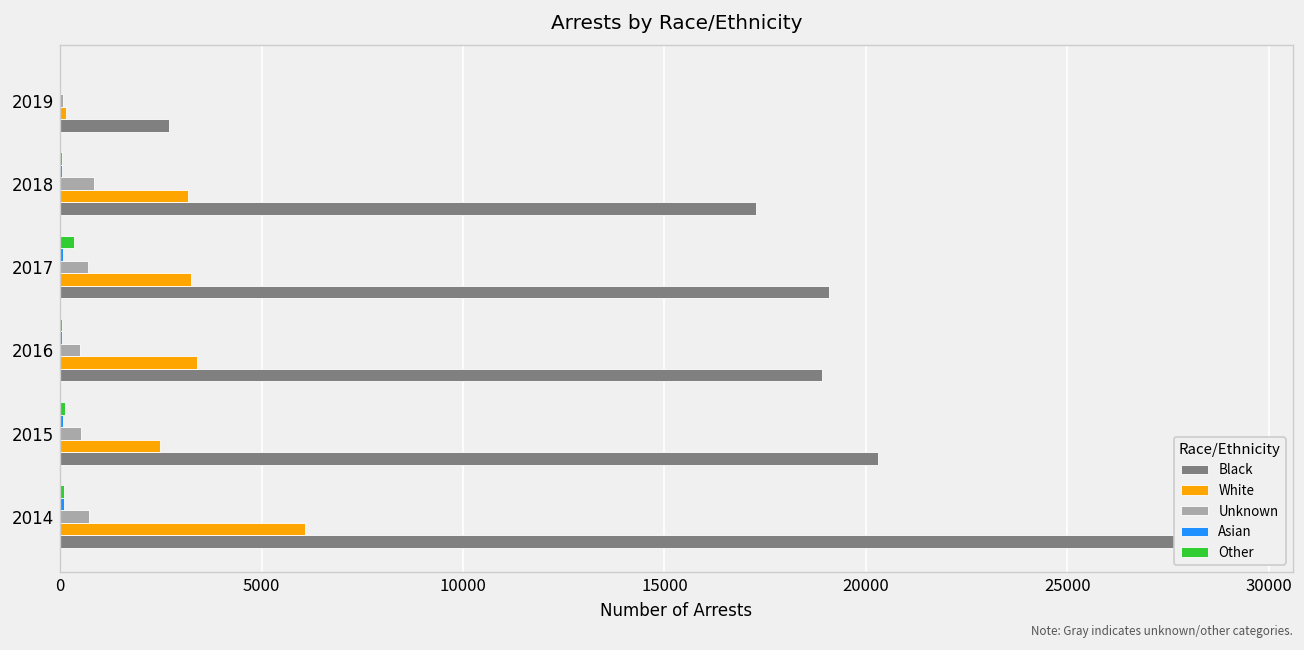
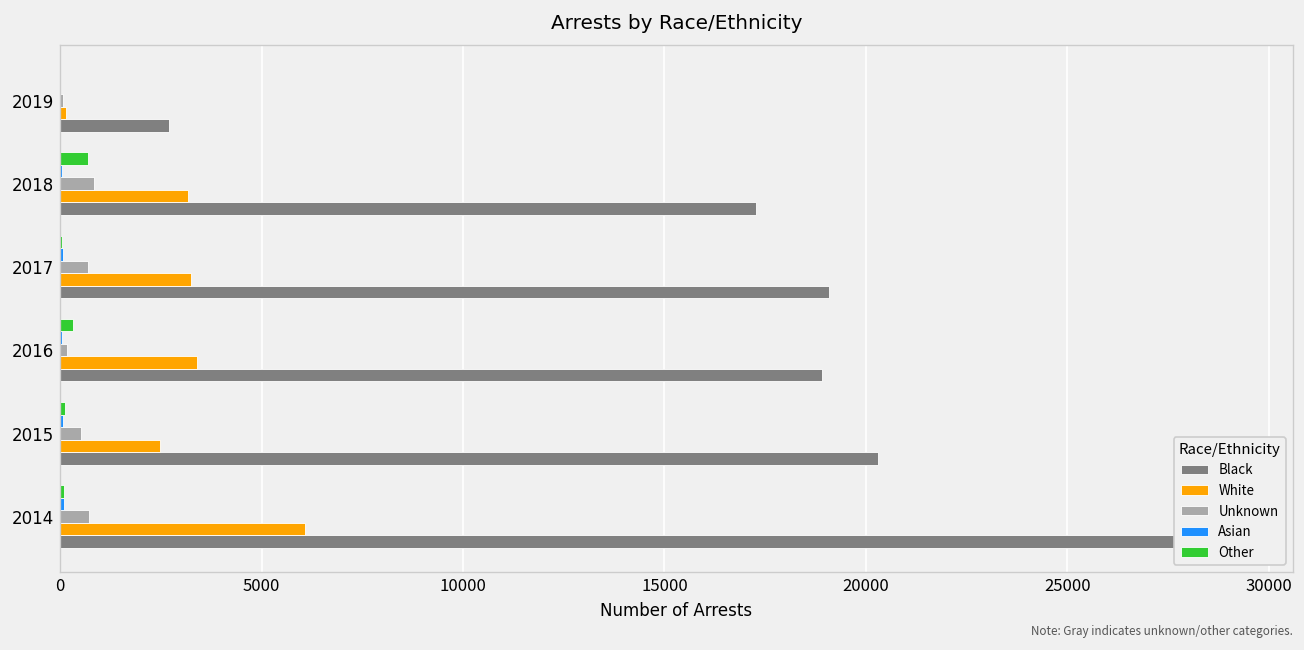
Other, 2018: 100 -> 700
Other, 2017: 300 -> 100
Other, 2016: 100 -> 300
Unknown, 2016: 500 -> 200
